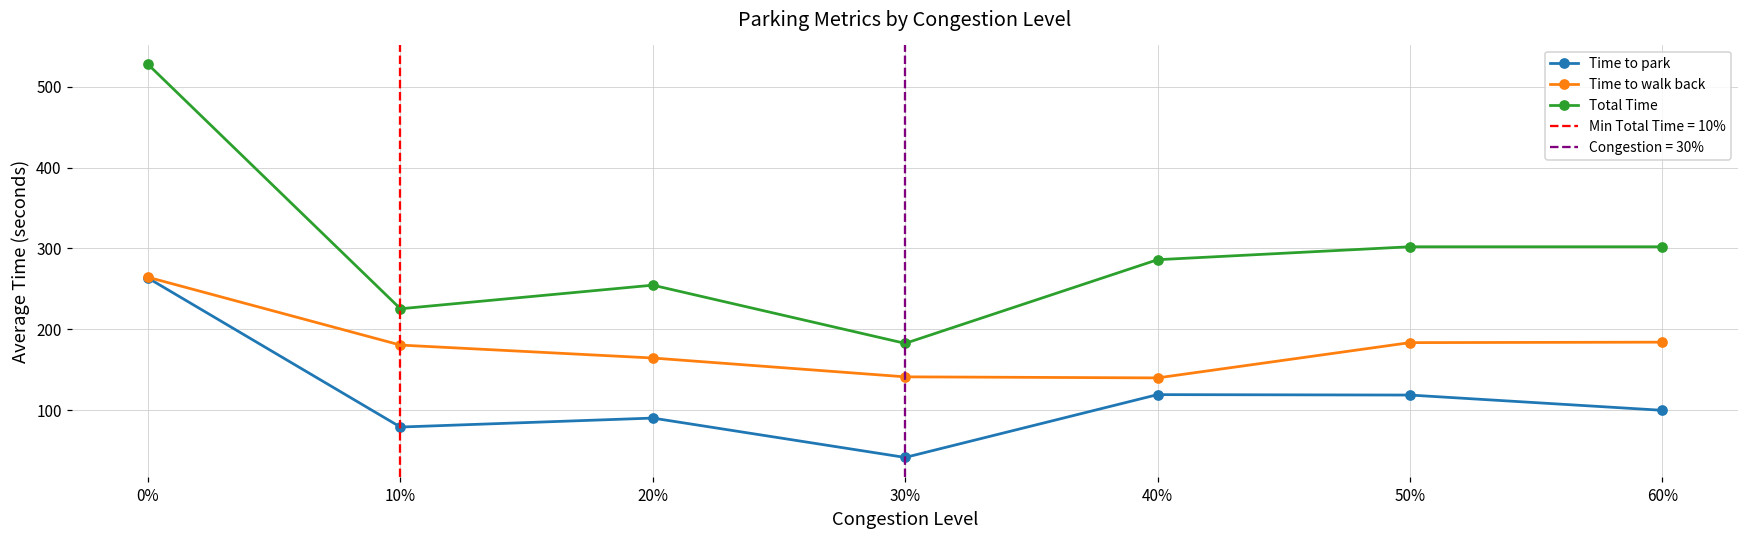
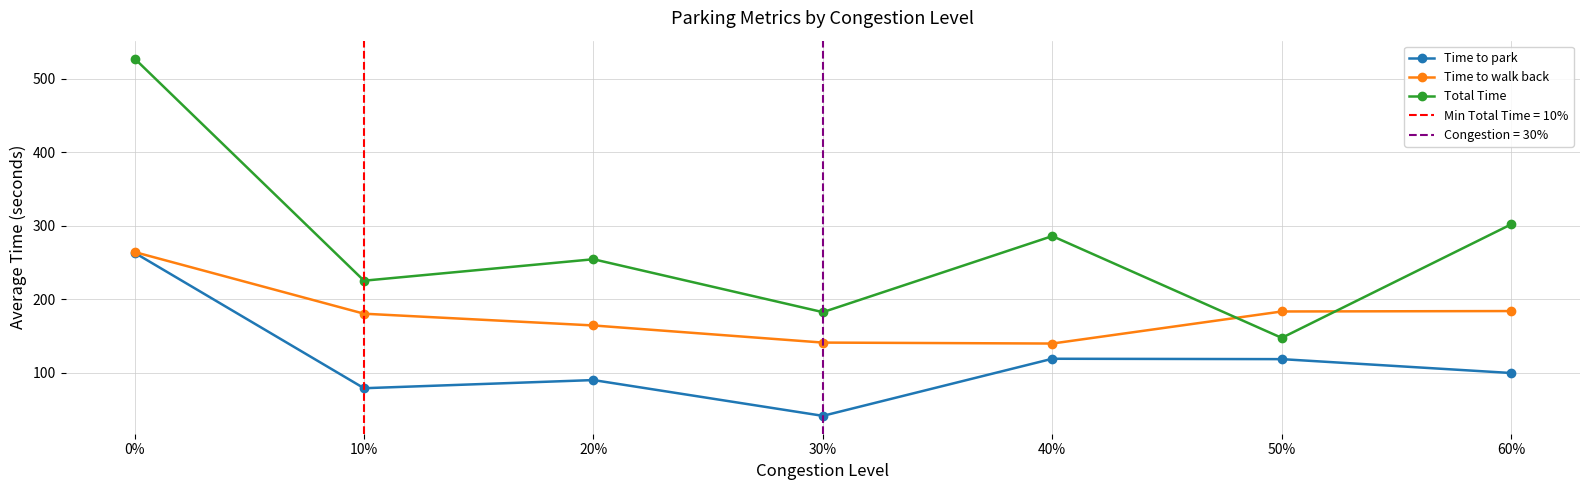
Total Time, 50%: 300 -> 150
